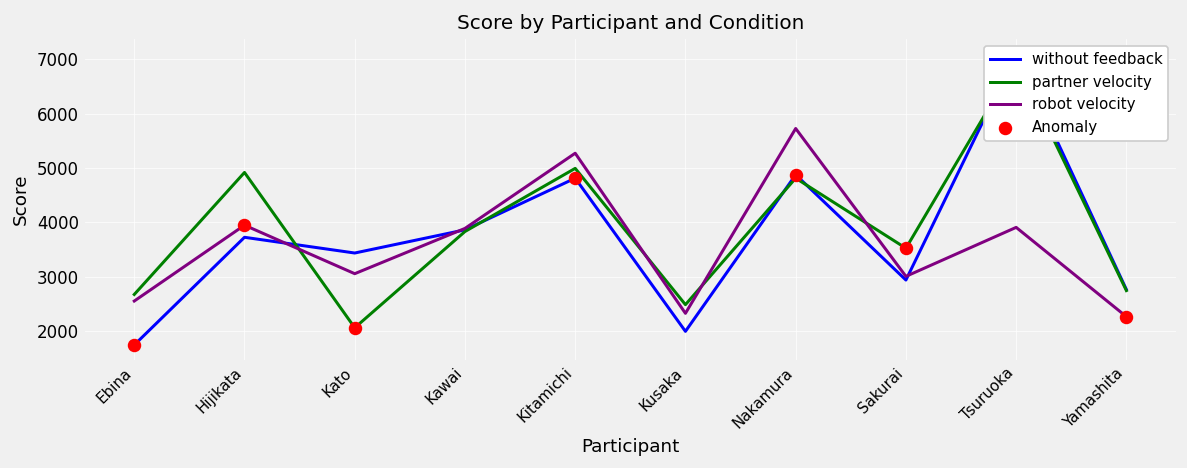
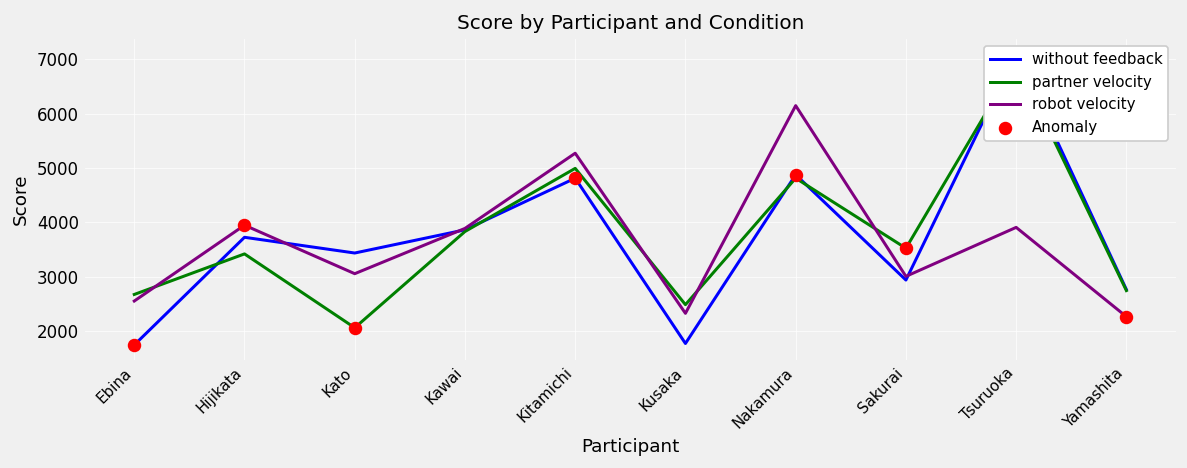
partner velocity, Hijikata: 4900 -> 3400
without feedback, Kusaka: 2000 -> 1800
robot velocity, Nakamura: 5700 -> 6100
